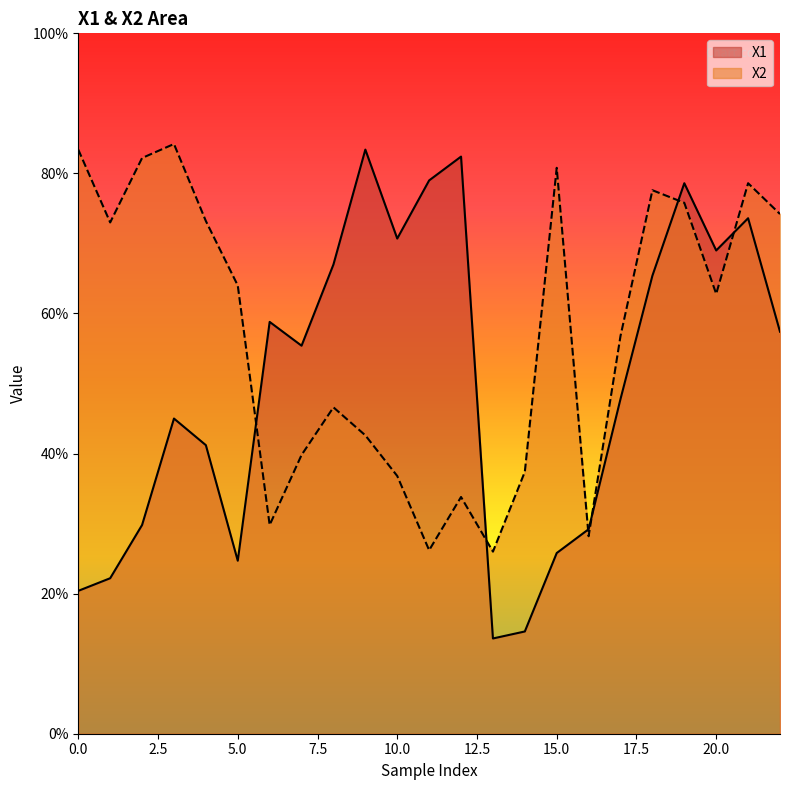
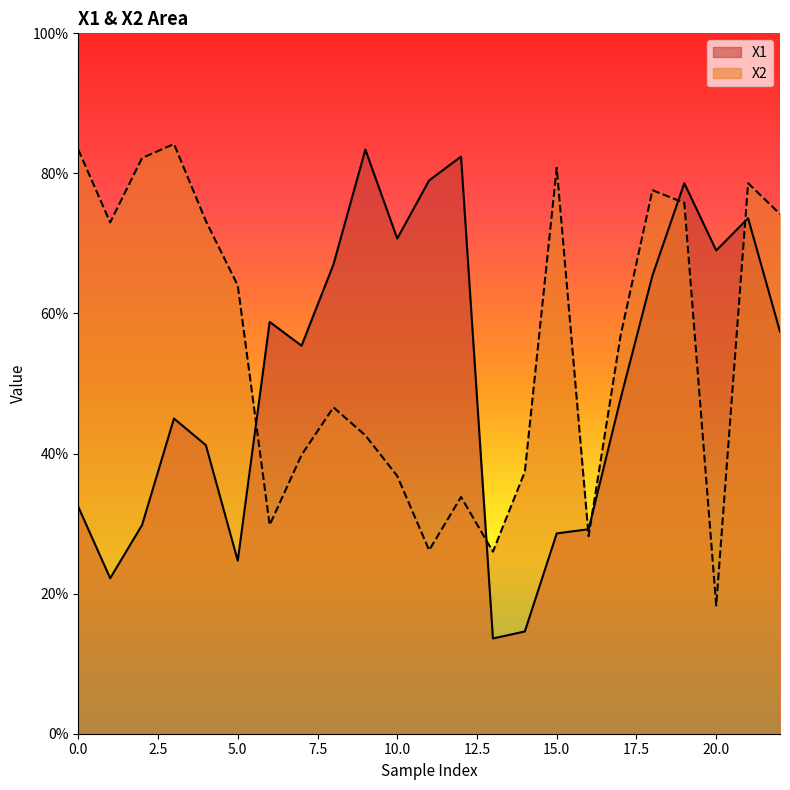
X1, 0.0: 20% -> 32%
X1, 15.0: 26% -> 29%
X2, 20.0: 63% -> 18%
